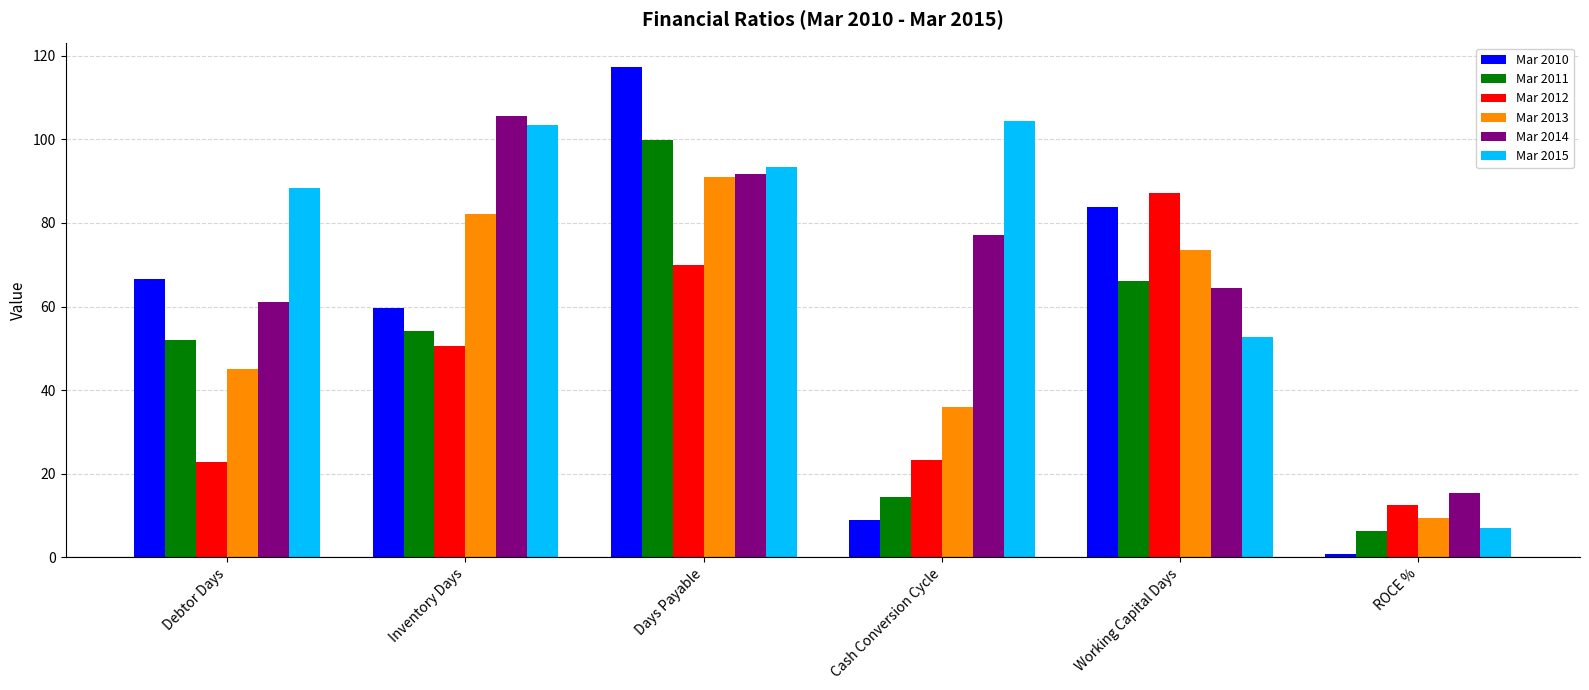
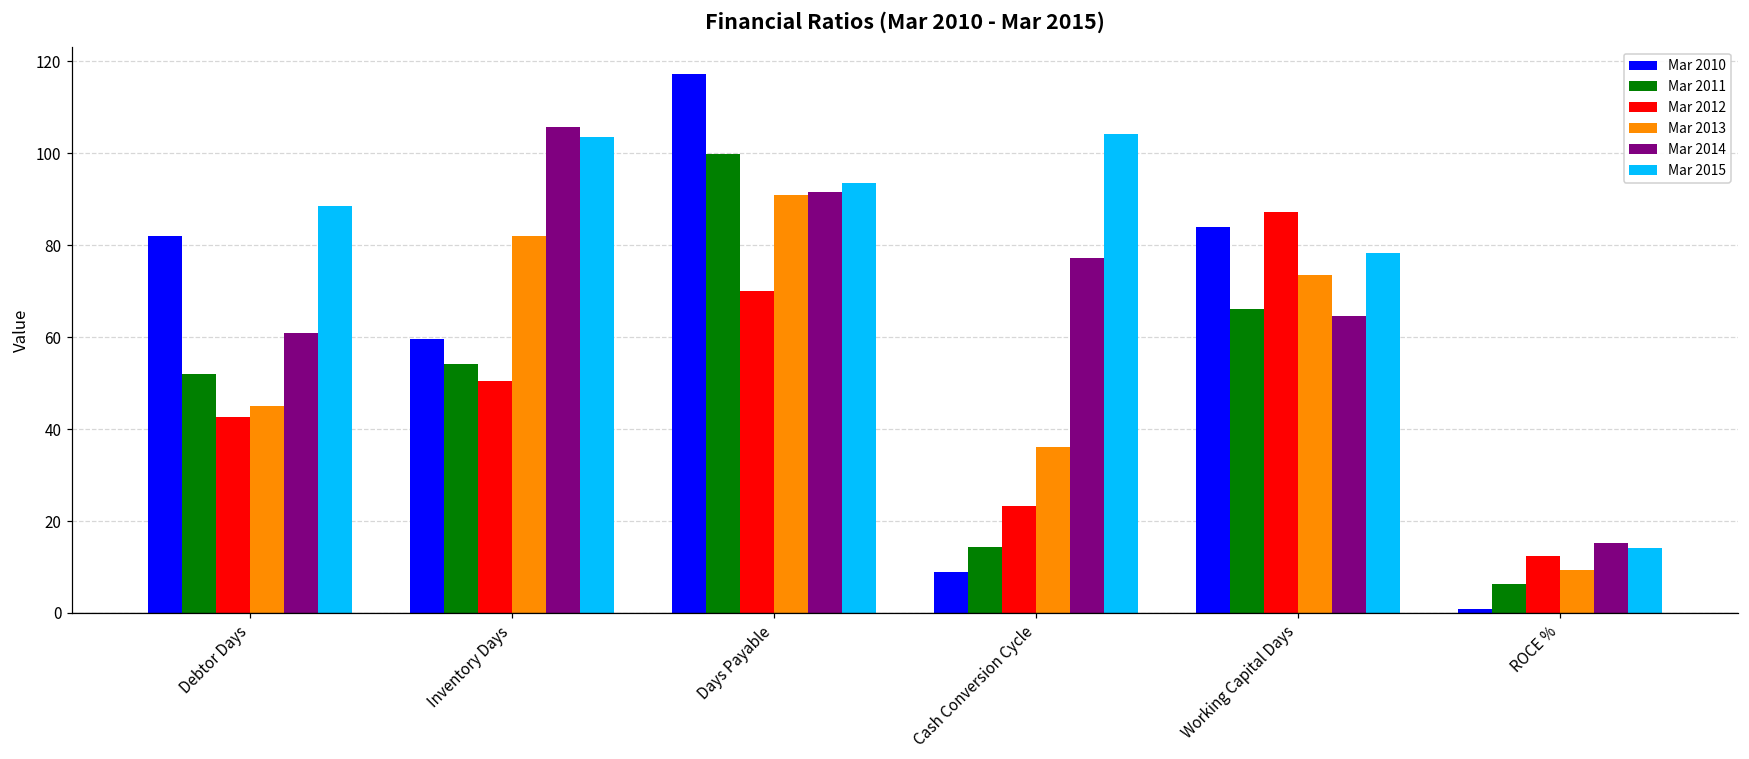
Mar 2010, Debtor Days: 67 -> 82
Mar 2012, Debtor Days: 23 -> 43
Mar 2015, Working Capital Days: 53 -> 78
Mar 2015, ROCE %: 7 -> 14
